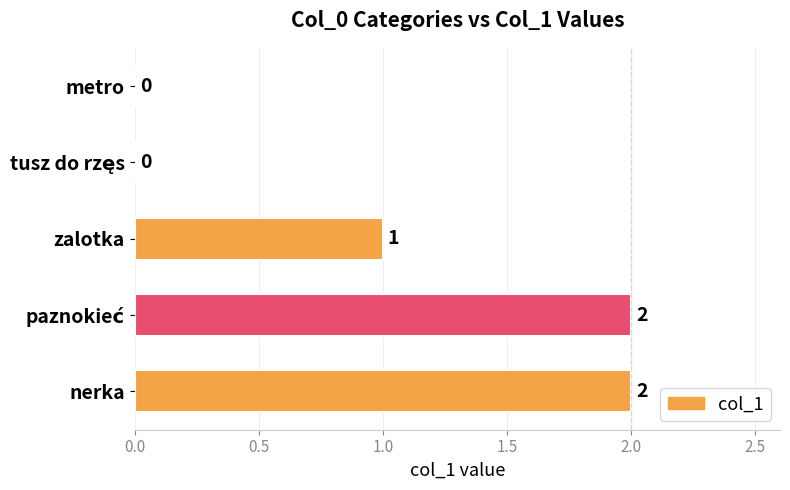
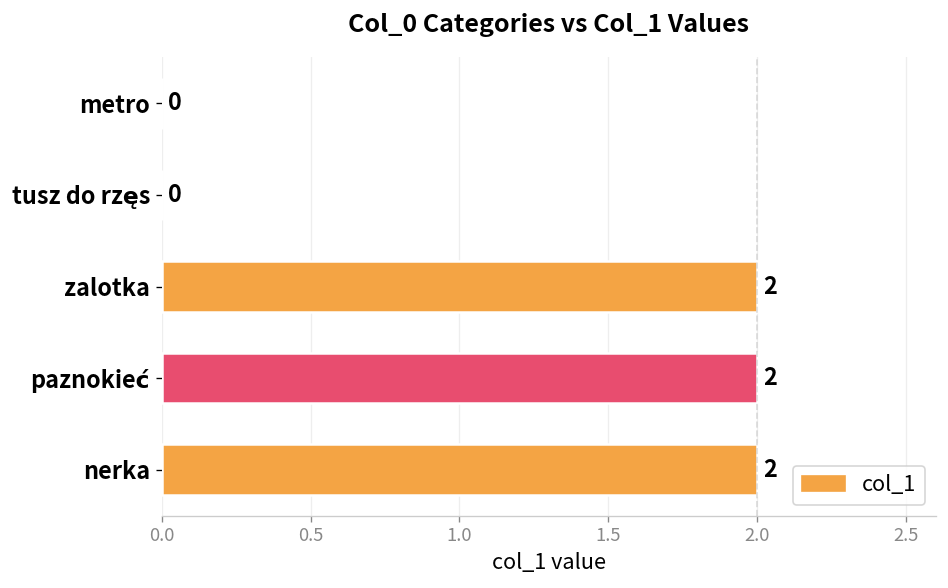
zalotka: 1 -> 2
